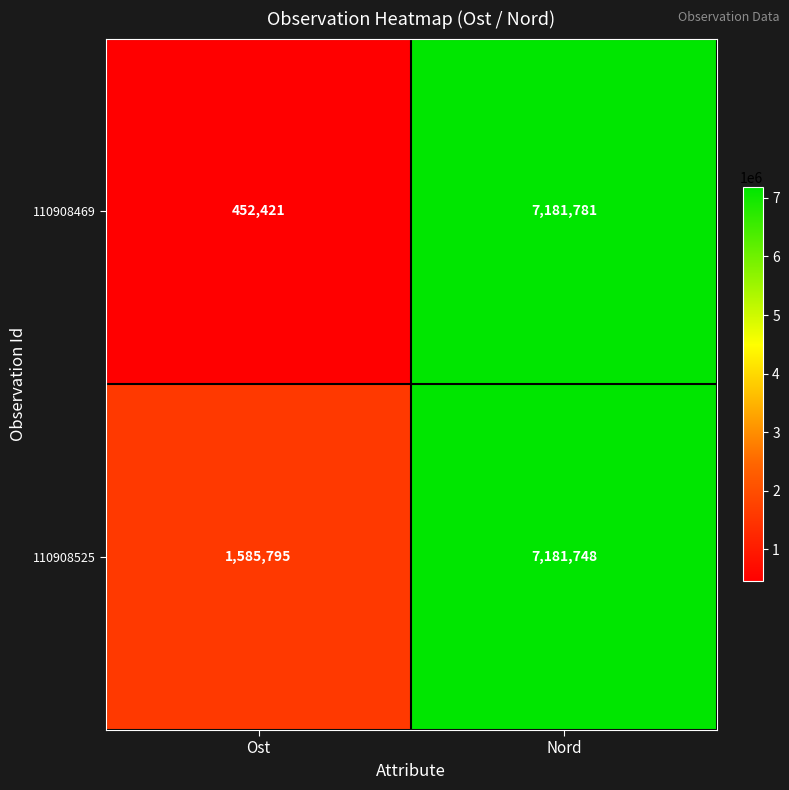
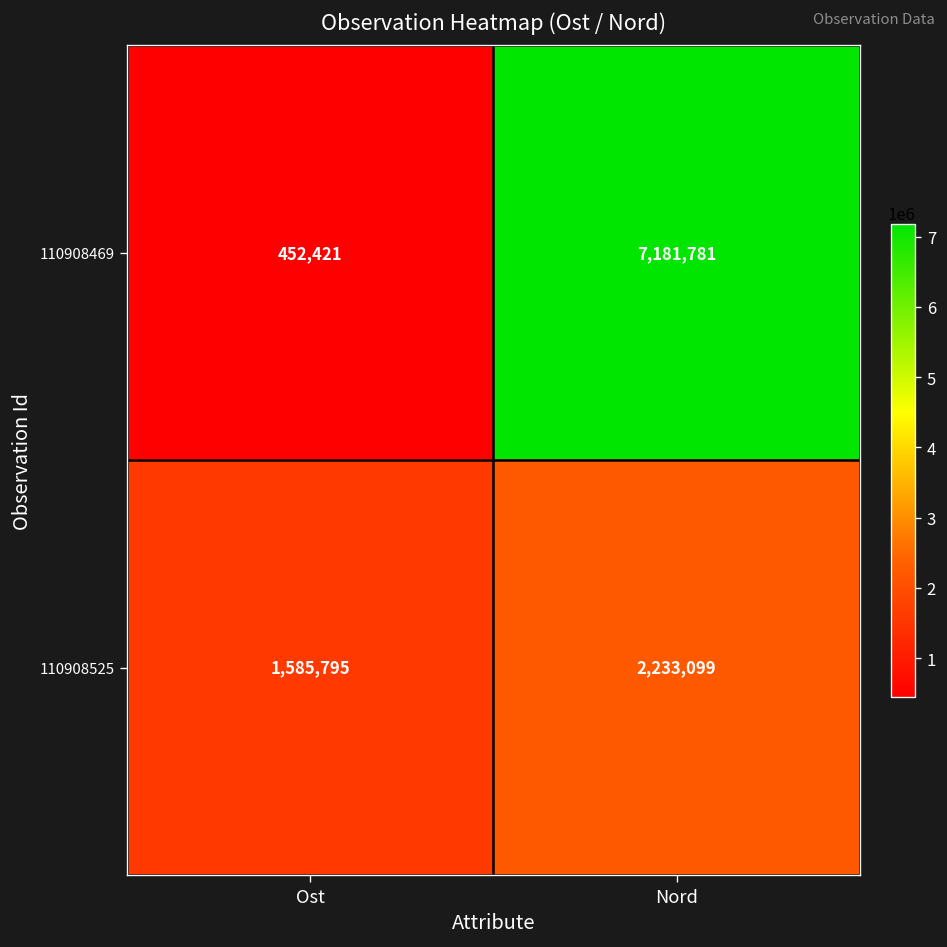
110908525, Nord: 7,181,748 -> 2,233,099
